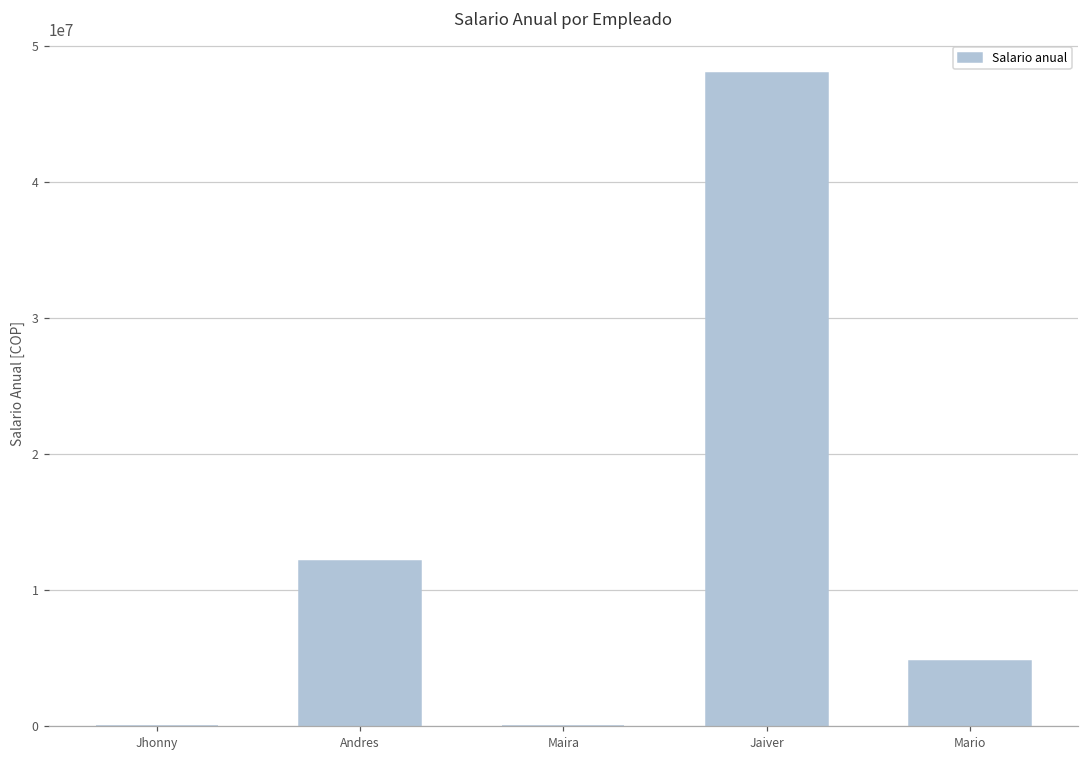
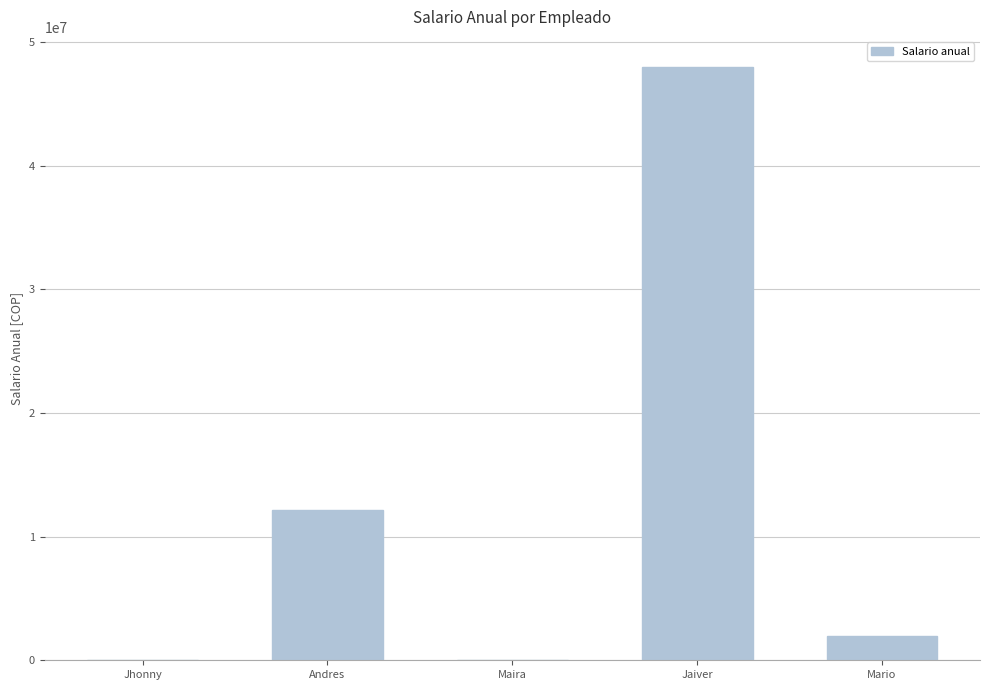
Mario: 4800000 -> 2000000
